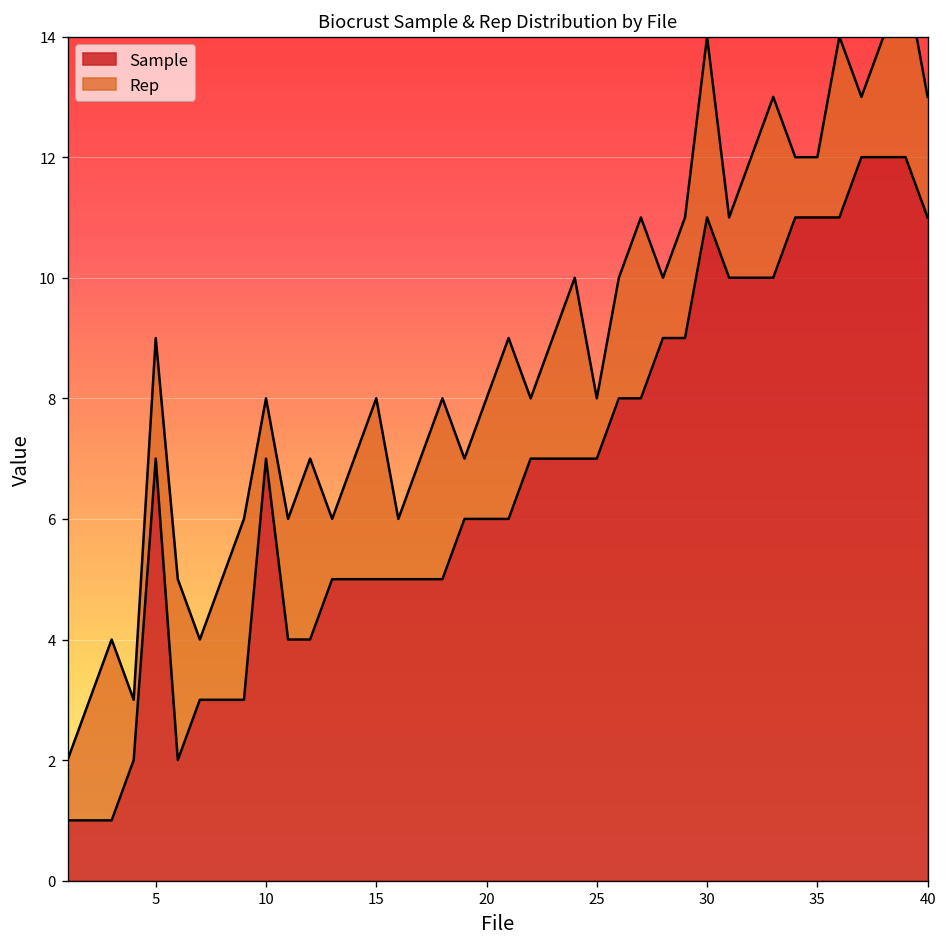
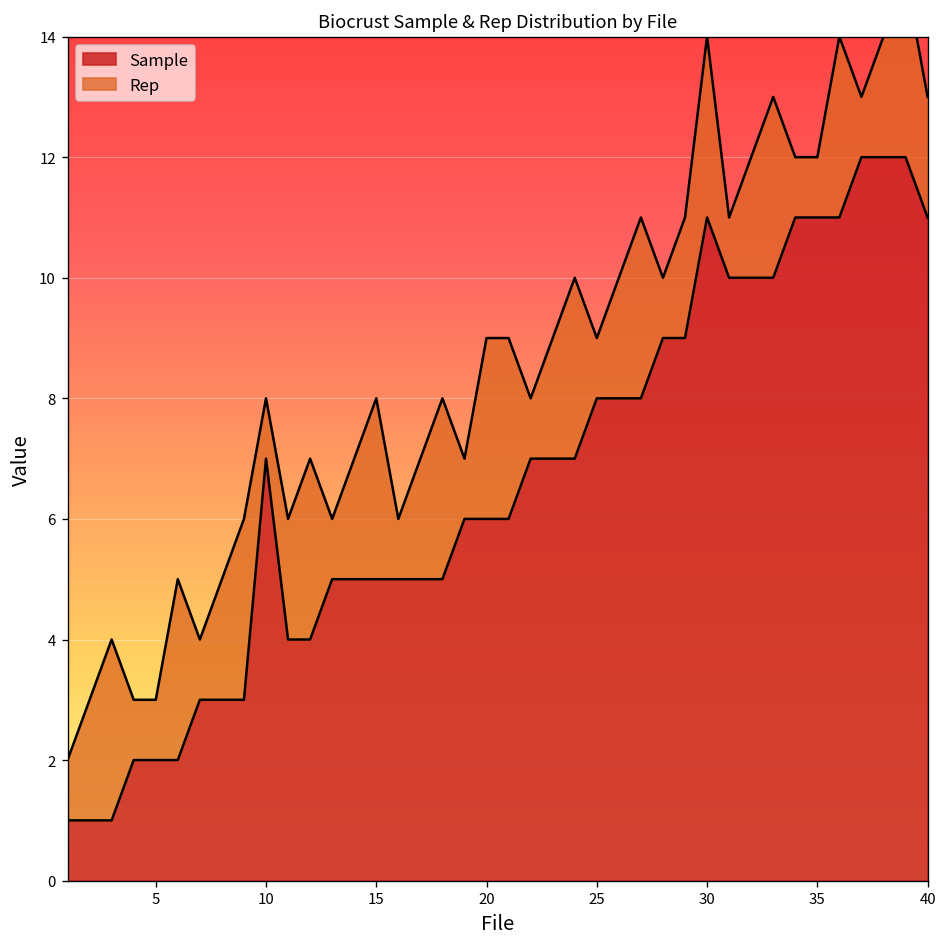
Sample, 5: 7 -> 2
Rep, 5: 2 -> 1
Rep, 20: 2 -> 3
Sample, 25: 7 -> 8
